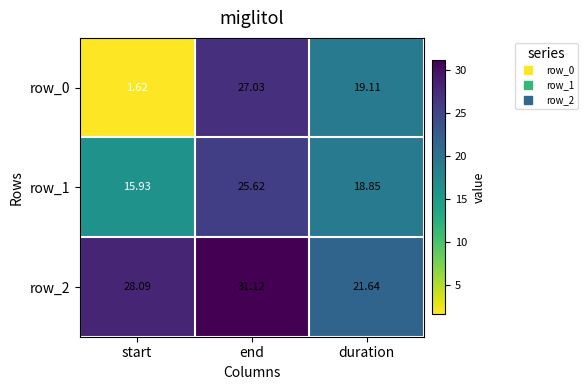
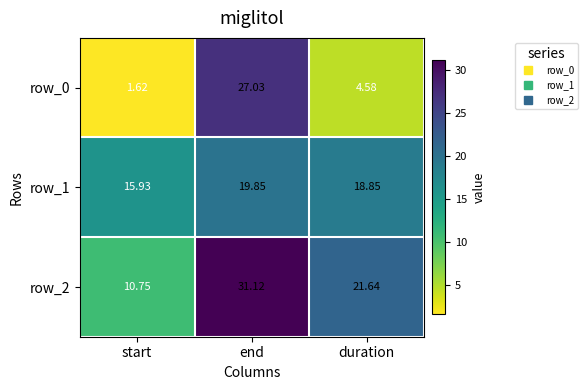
row_0, duration: 19.11 -> 4.58
row_1, end: 25.62 -> 19.85
row_2, start: 28.09 -> 10.75
